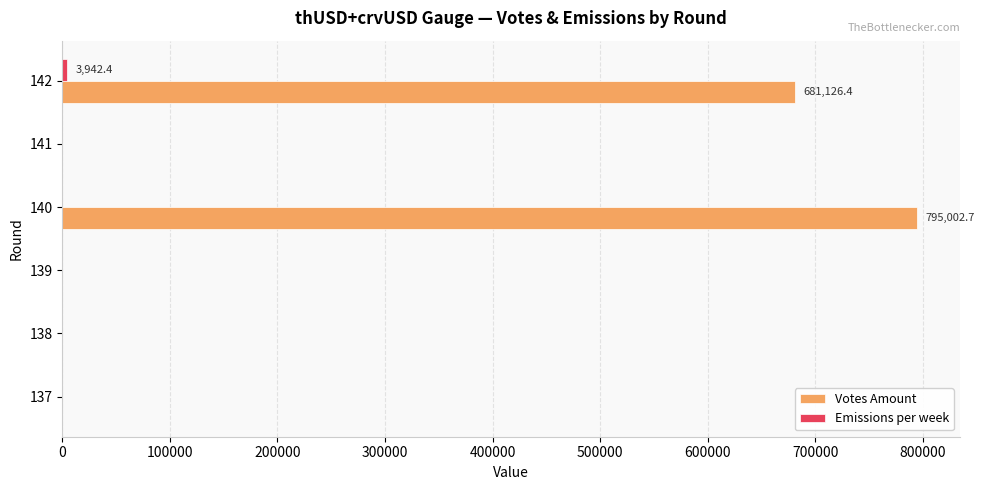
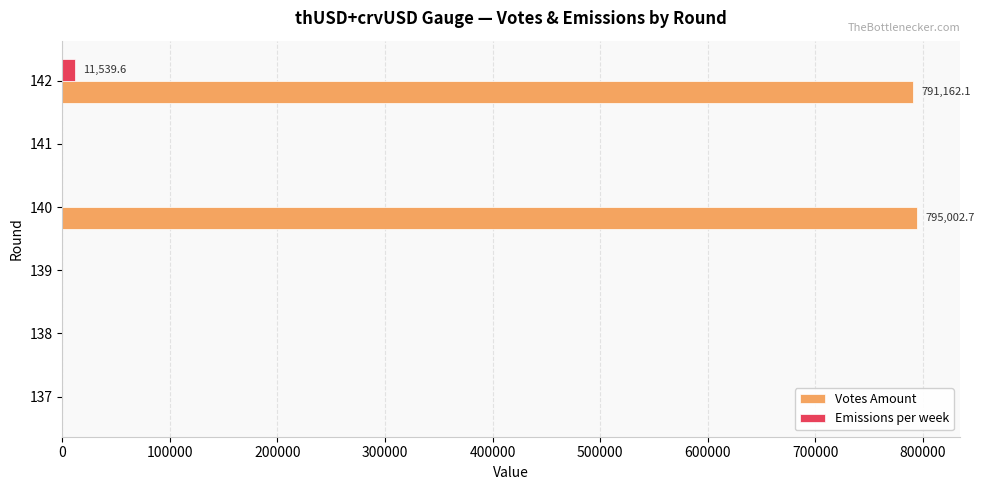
Emissions per week, 142: 3,942.4 -> 11,539.6
Votes Amount, 142: 681,126.4 -> 791,162.1
